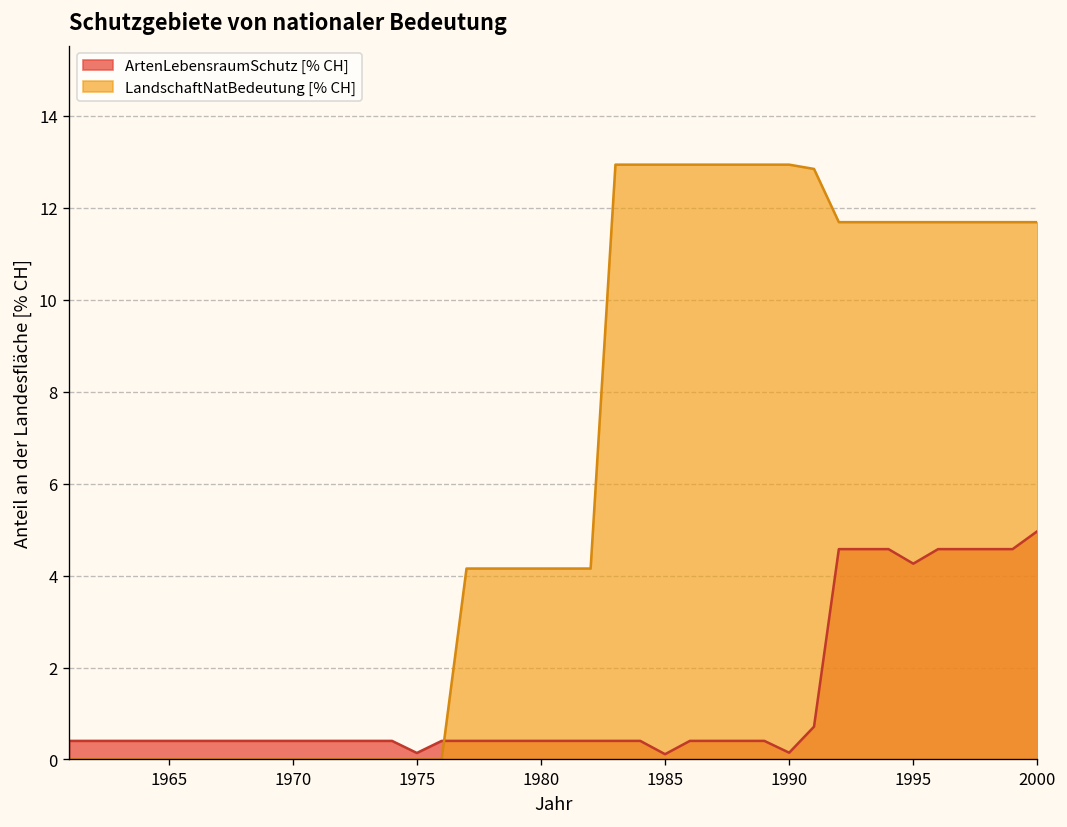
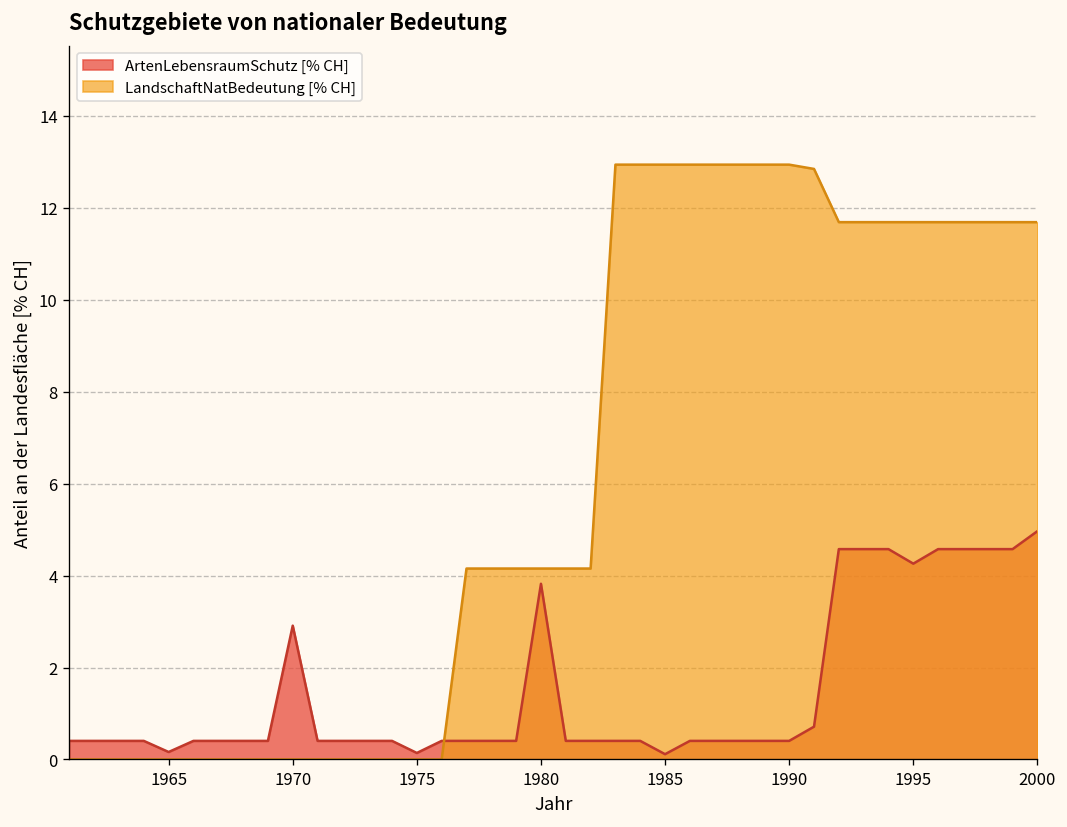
ArtenLebensraumSchutz [% CH], 1965: 0.4 -> 0.2
ArtenLebensraumSchutz [% CH], 1970: 0.4 -> 2.9
ArtenLebensraumSchutz [% CH], 1980: 0.4 -> 3.8
ArtenLebensraumSchutz [% CH], 1990: 0.1 -> 0.4
